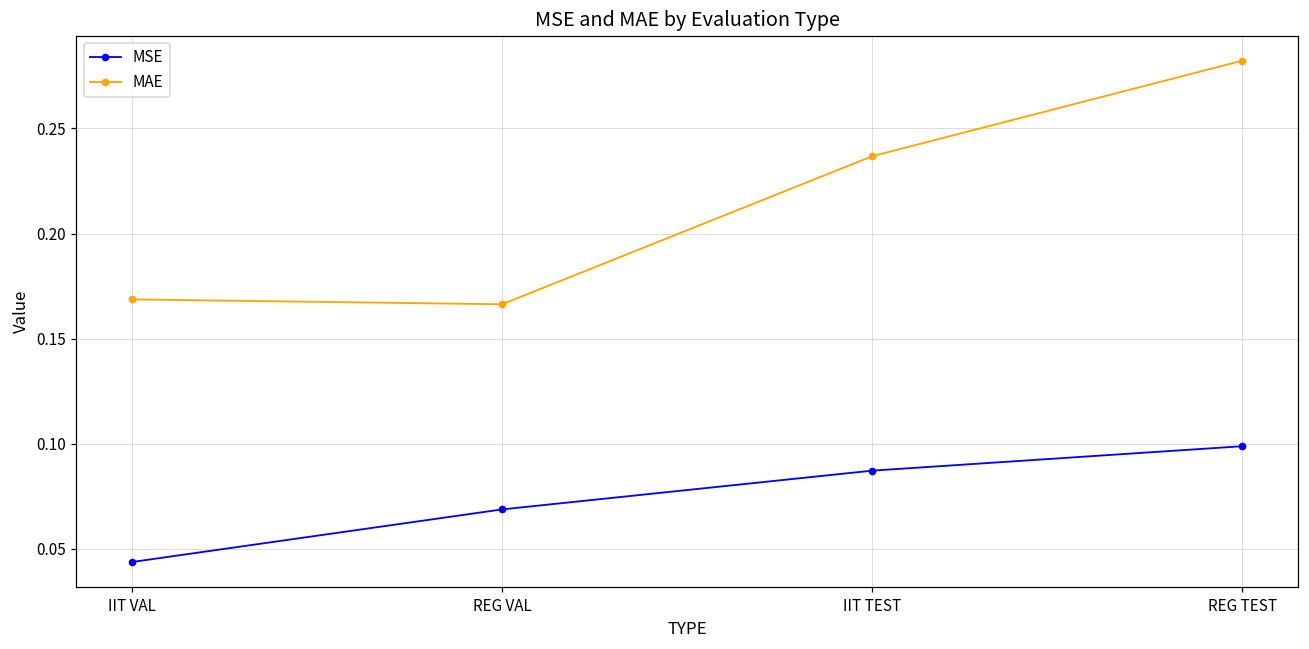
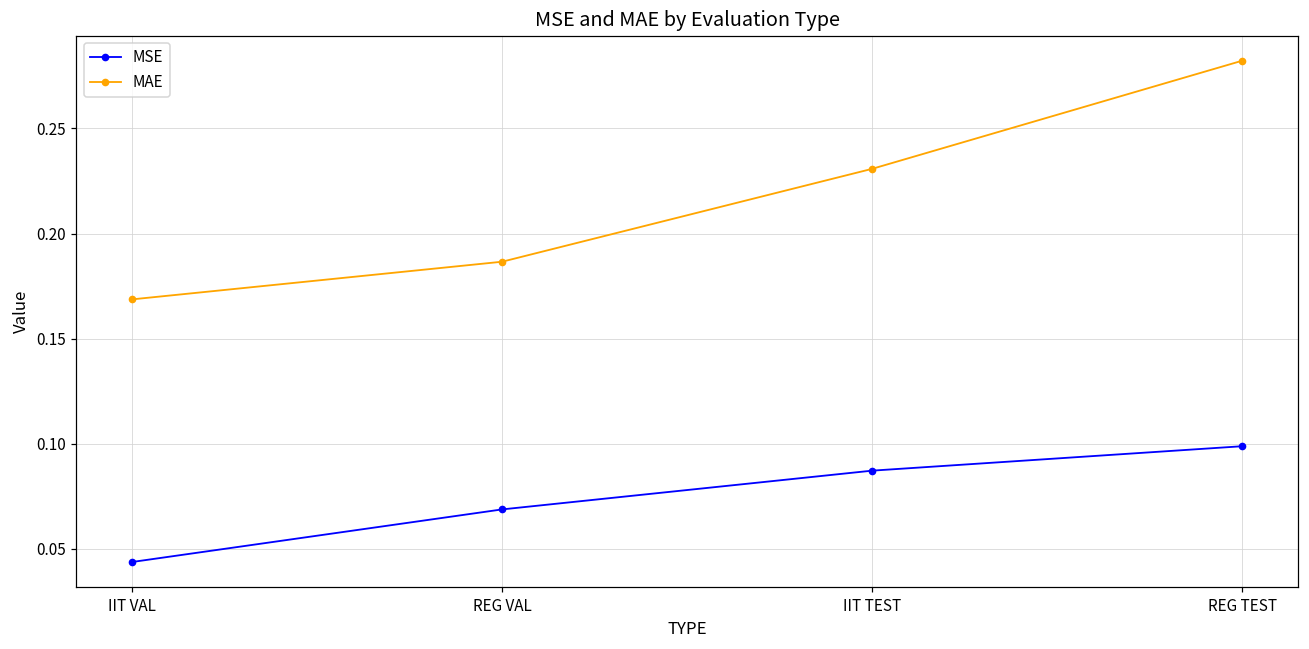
MAE, REG VAL: 0.166 -> 0.187
MAE, IIT TEST: 0.237 -> 0.231
